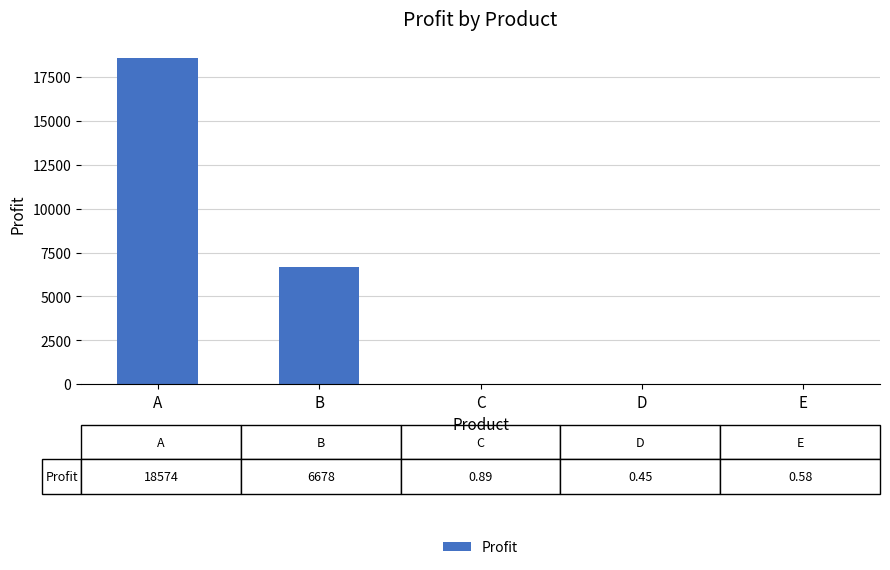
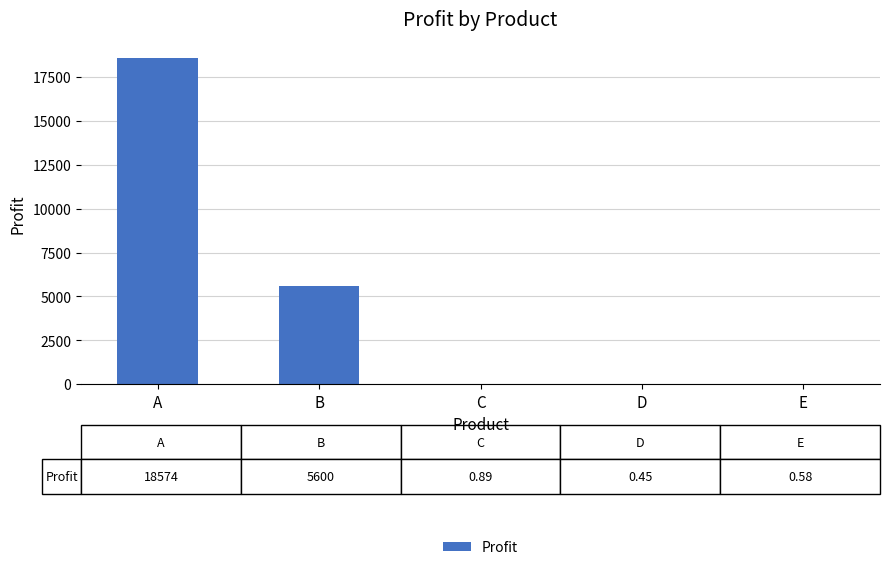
B: 6678 -> 5600
